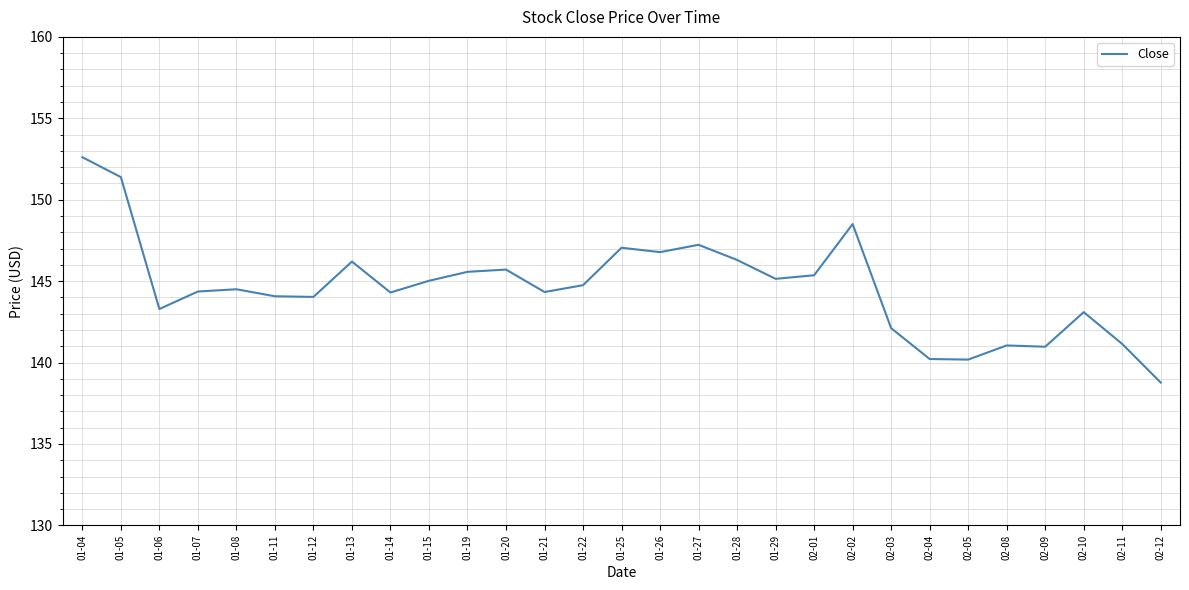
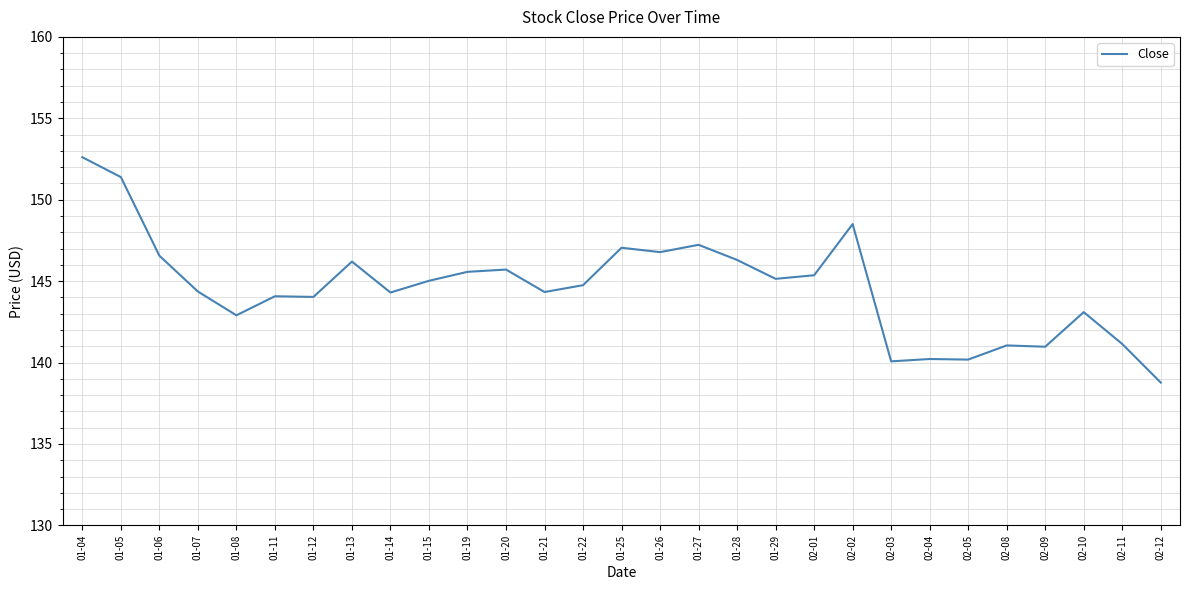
01-06: 143.3 -> 146.6
01-08: 144.5 -> 142.9
02-03: 142.1 -> 140.1
